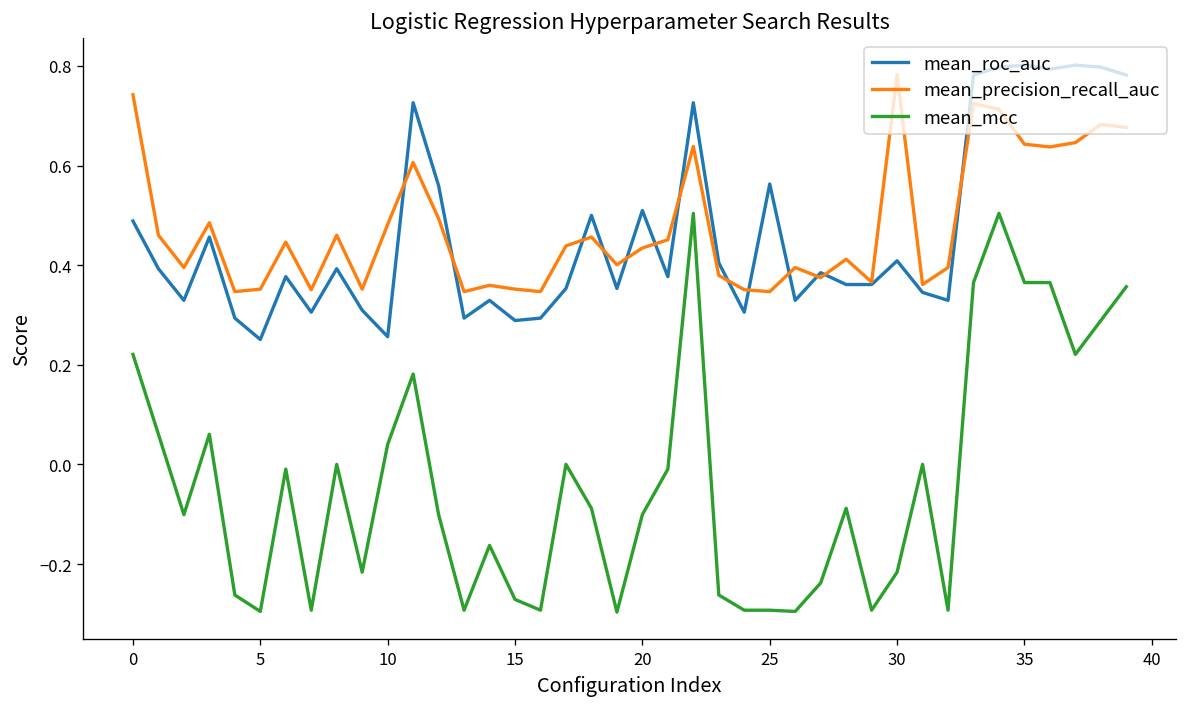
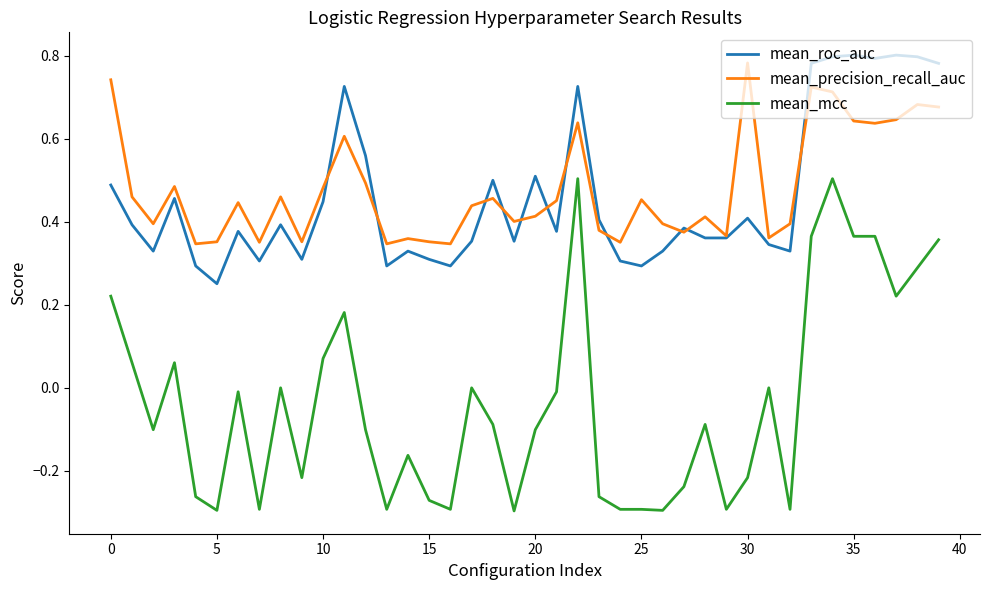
mean_roc_auc, 10: 0.26 -> 0.45
mean_mcc, 10: 0.04 -> 0.07
mean_roc_auc, 15: 0.29 -> 0.31
mean_precision_recall_auc, 20: 0.43 -> 0.41
mean_roc_auc, 25: 0.56 -> 0.29
mean_precision_recall_auc, 25: 0.35 -> 0.45
